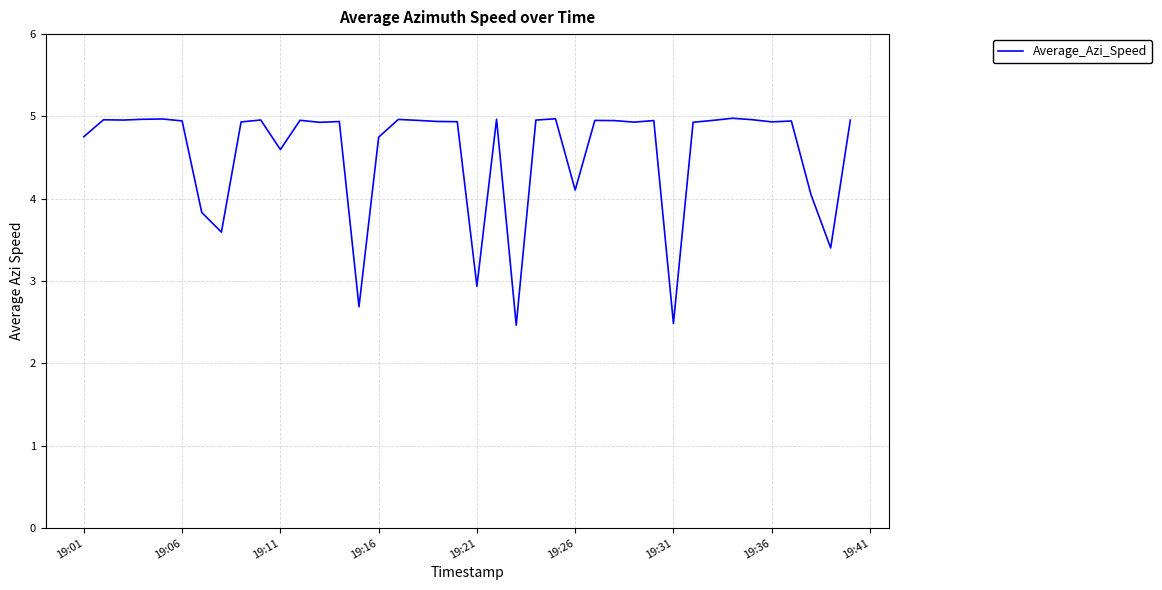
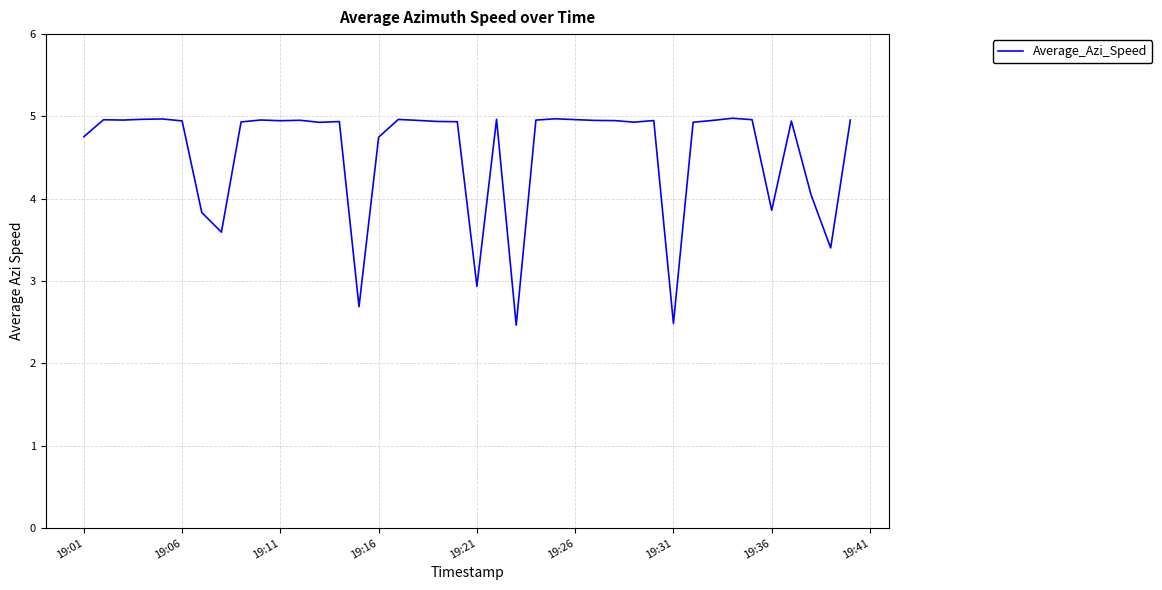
19:11: 4.6 -> 4.9
19:26: 4.1 -> 5.0
19:36: 4.9 -> 3.9
